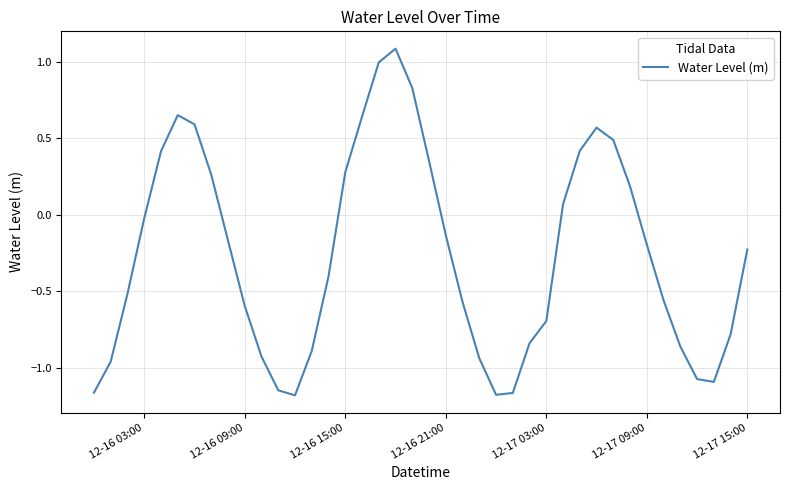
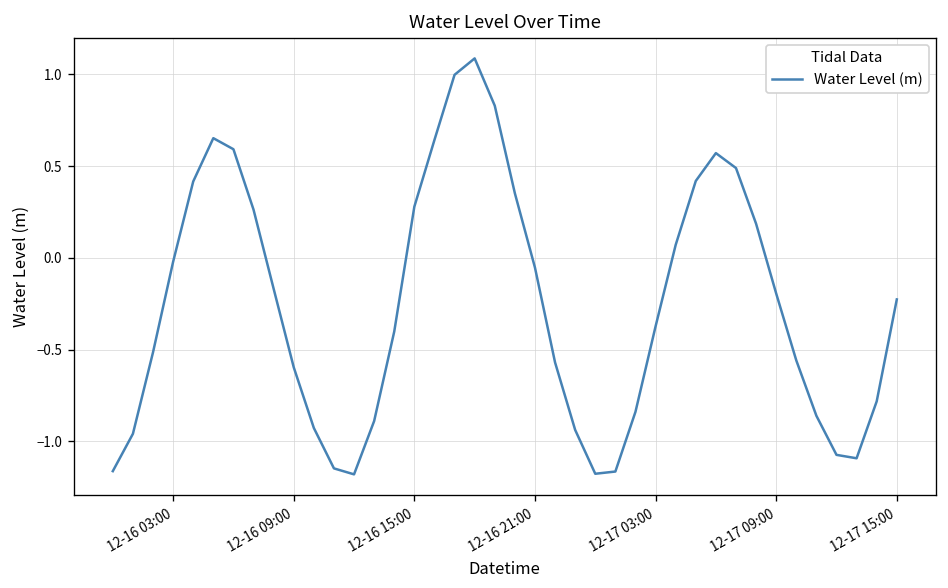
12-16 21:00: -0.13 -> -0.05
12-17 03:00: -0.69 -> -0.37
